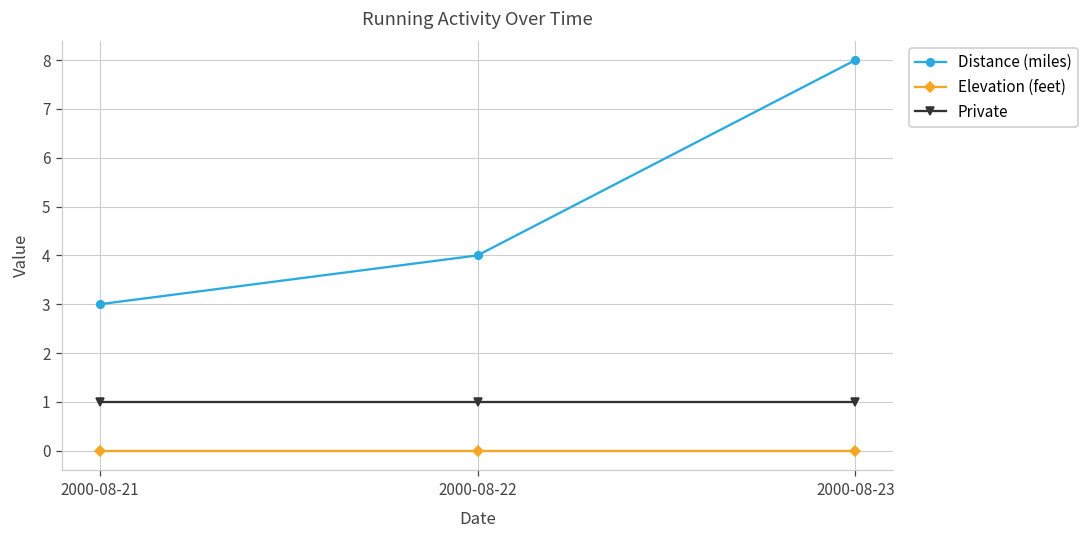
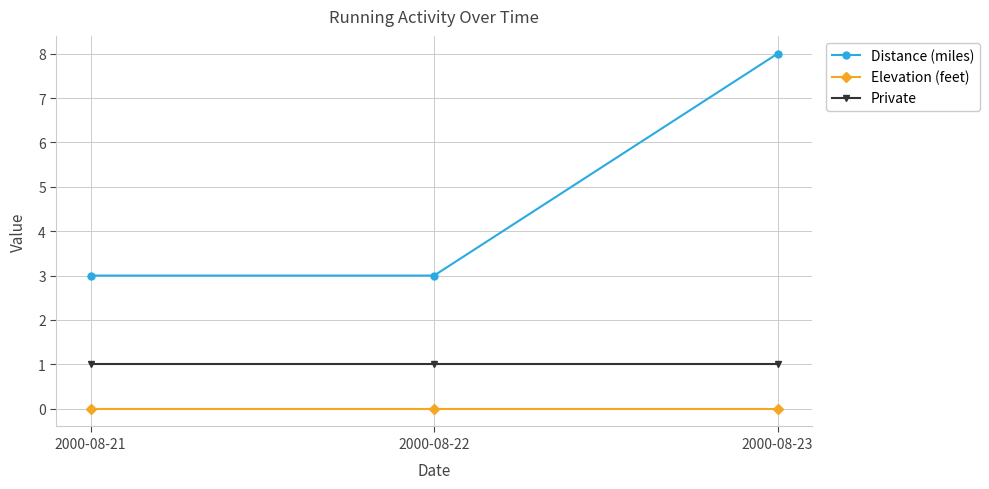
Distance (miles), 2000-08-22: 4 -> 3
